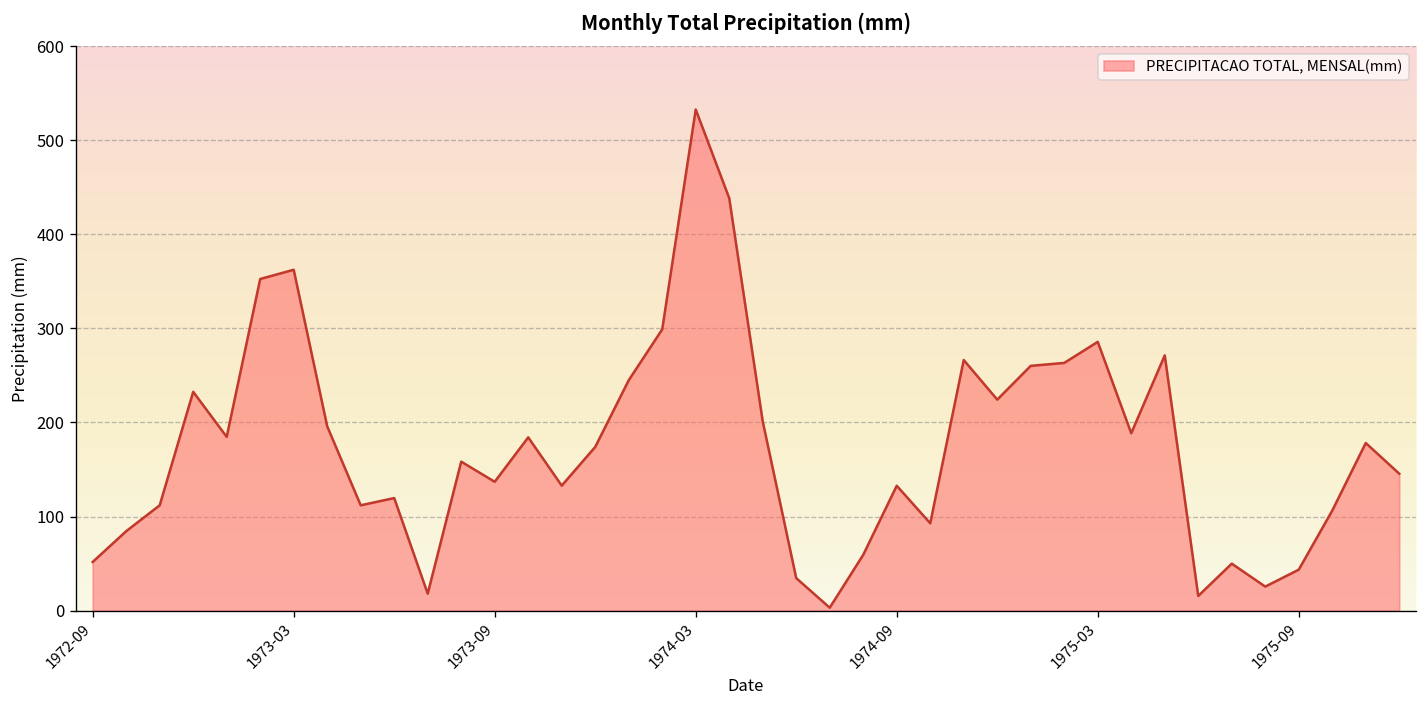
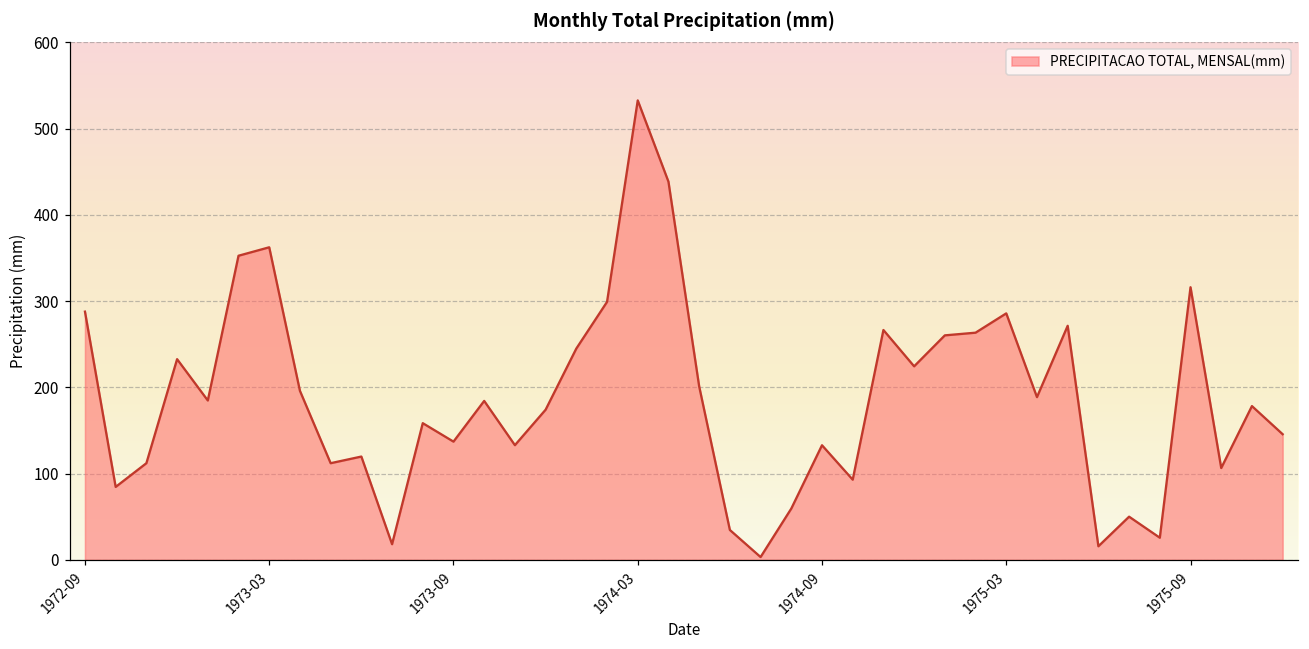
1972-09: 50 -> 290
1975-09: 40 -> 320
